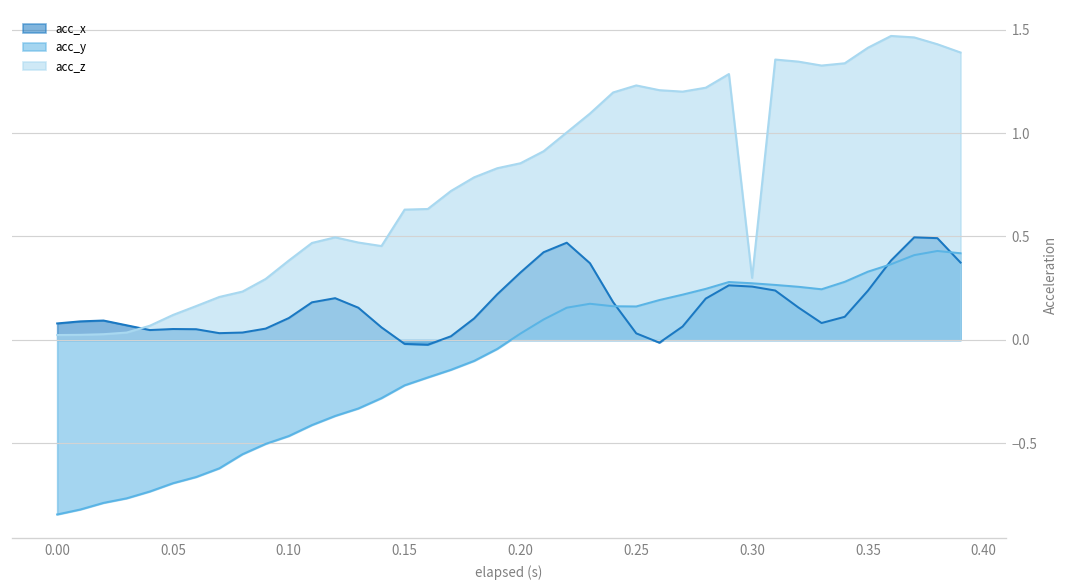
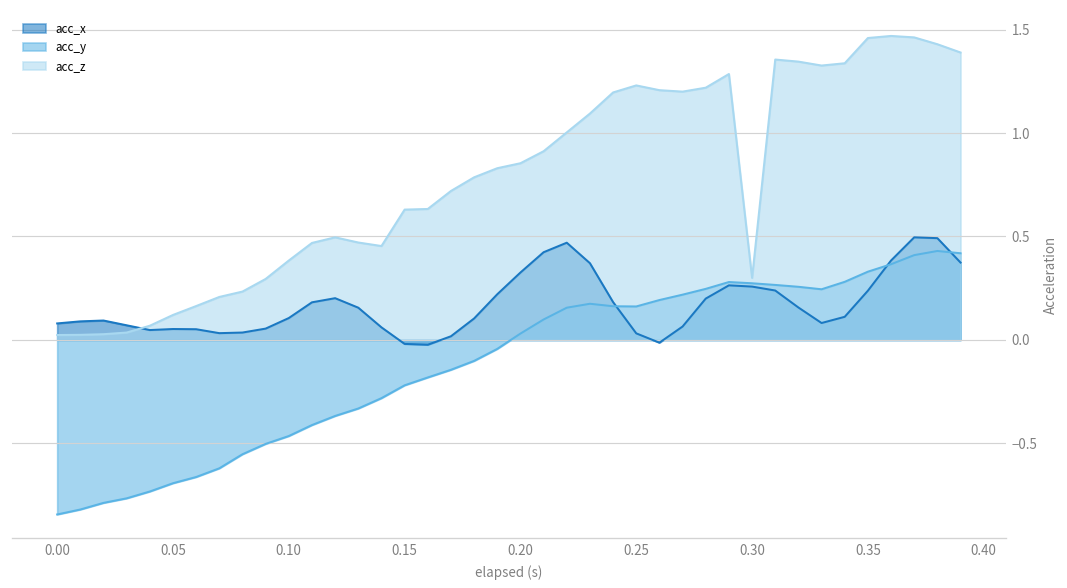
acc_z, 0.35: 1.41 -> 1.46
